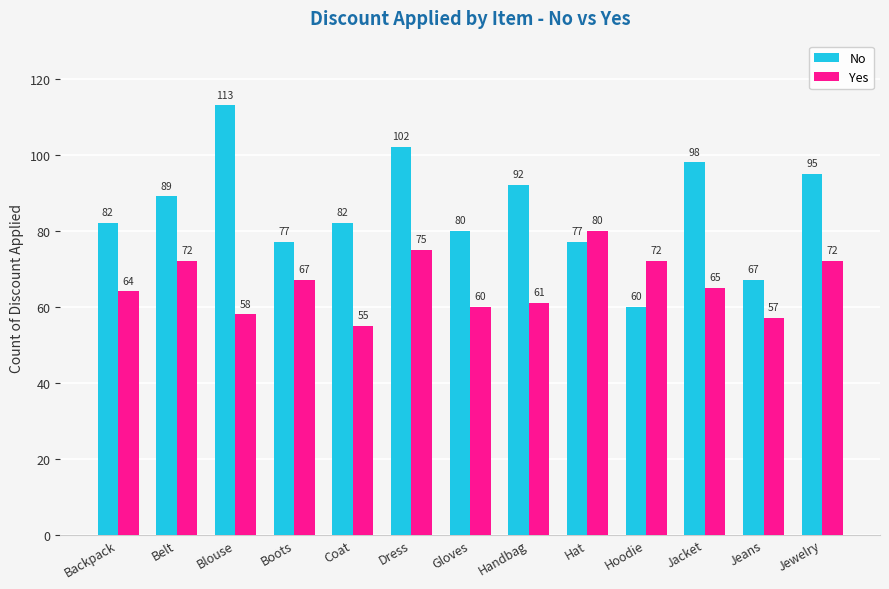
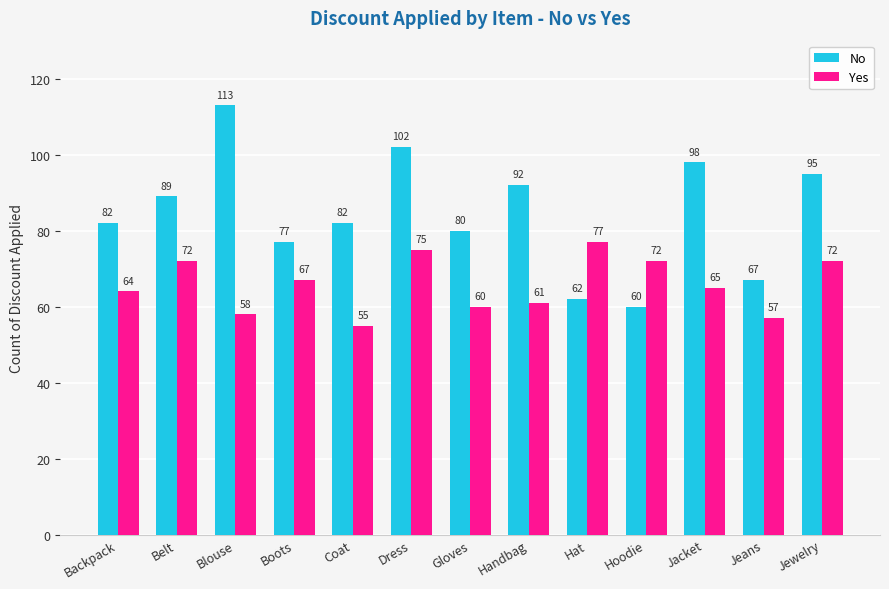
No, Hat: 77 -> 62
Yes, Hat: 80 -> 77
